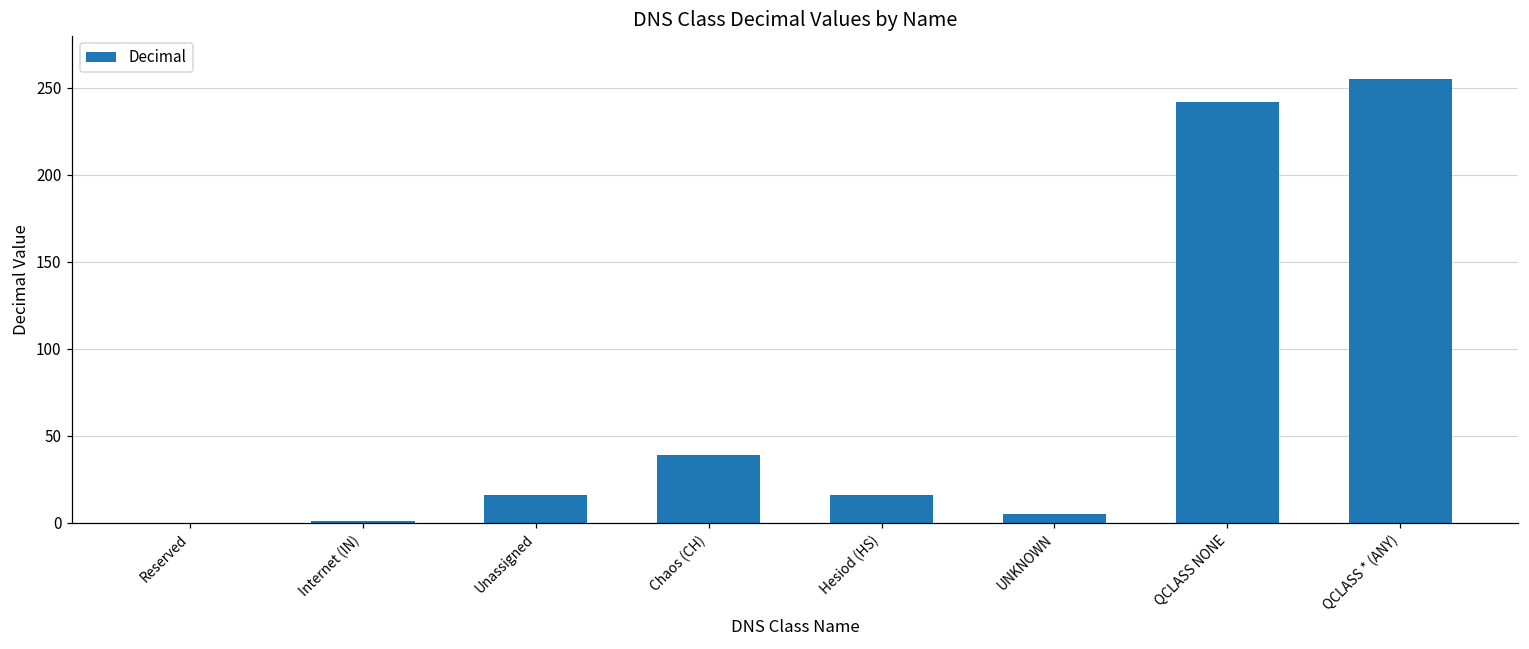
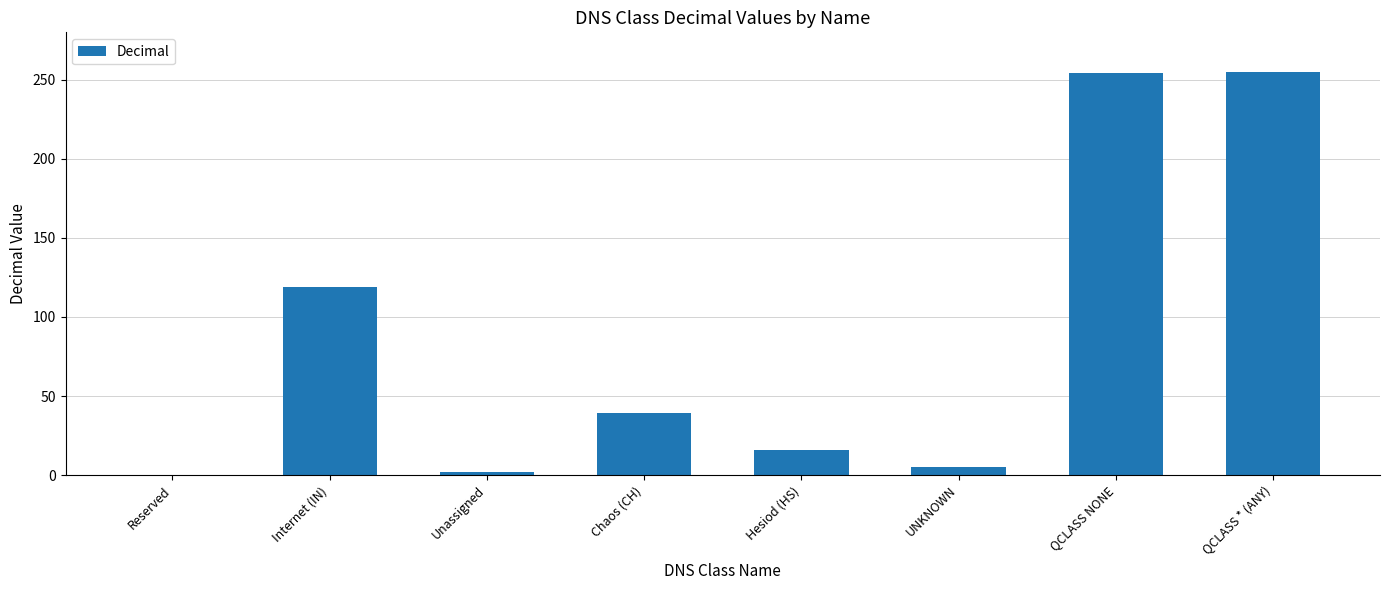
Internet (IN): 1 -> 119
Unassigned: 16 -> 2
QCLASS NONE: 242 -> 254
